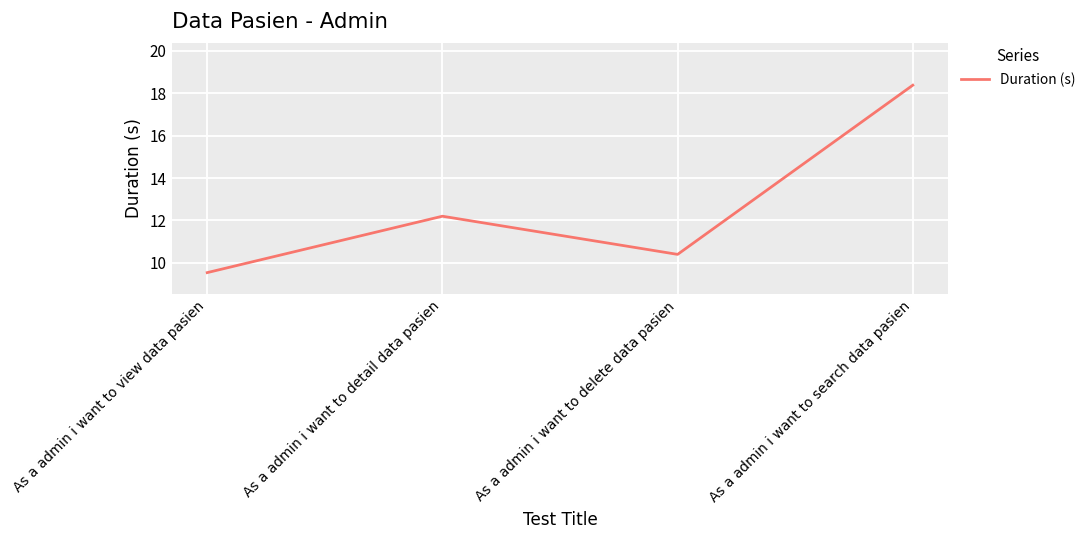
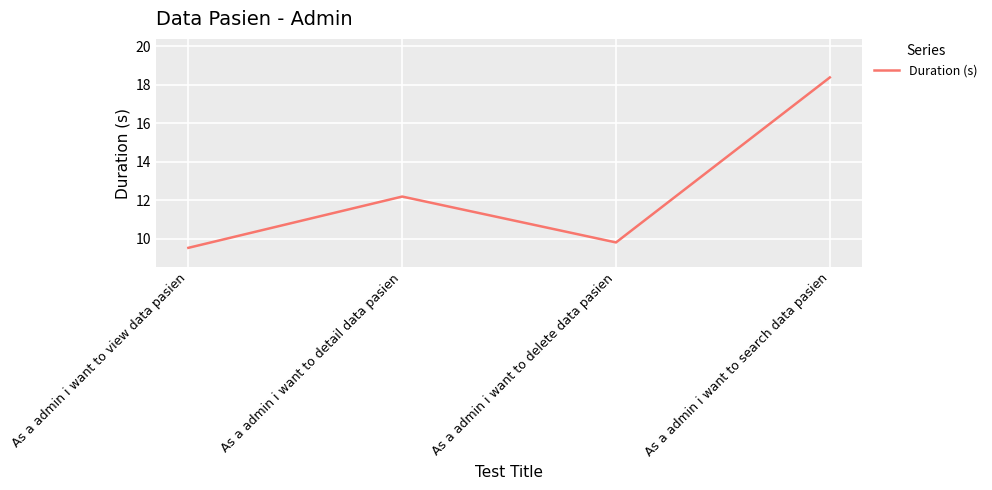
As a admin i want to delete data pasien: 10.4 -> 9.8
